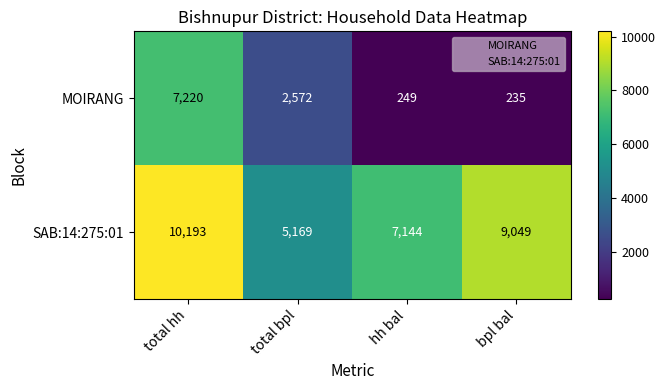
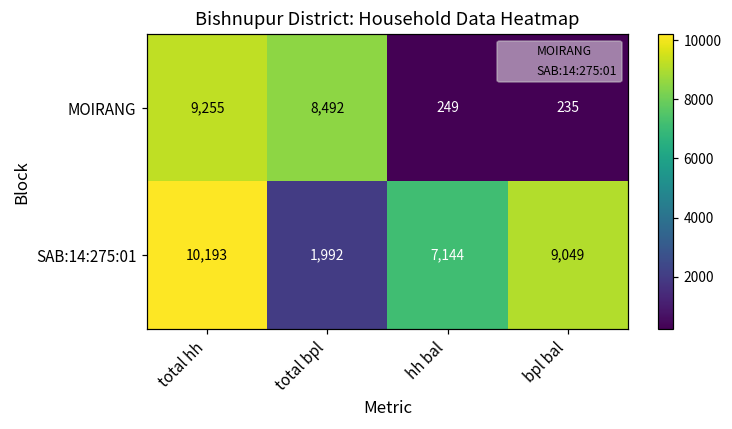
MOIRANG, total hh: 7,220 -> 9,255
MOIRANG, total bpl: 2,572 -> 8,492
SAB:14:275:01, total bpl: 5,169 -> 1,992
